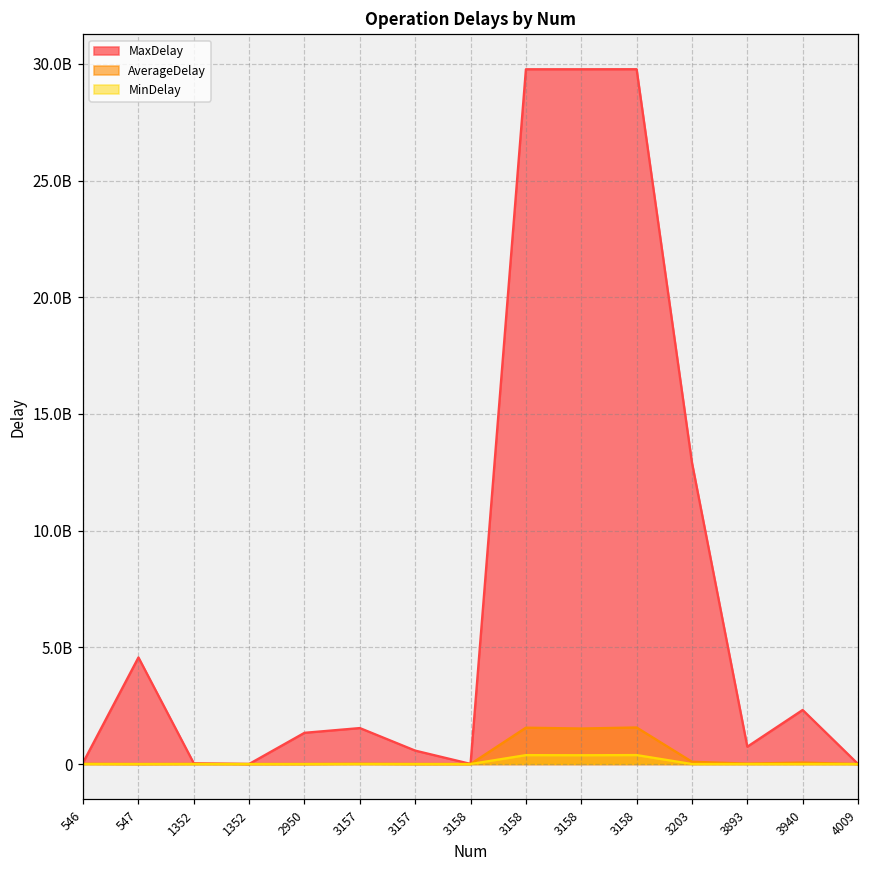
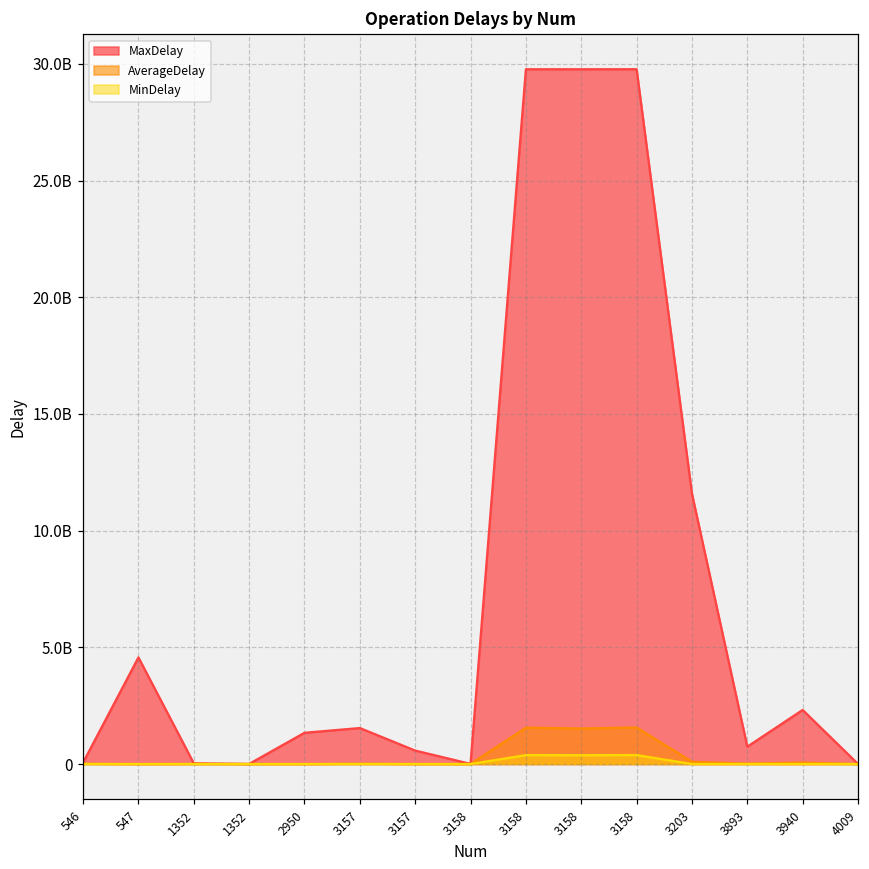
MaxDelay, 3203: 12900000000 -> 11600000000
